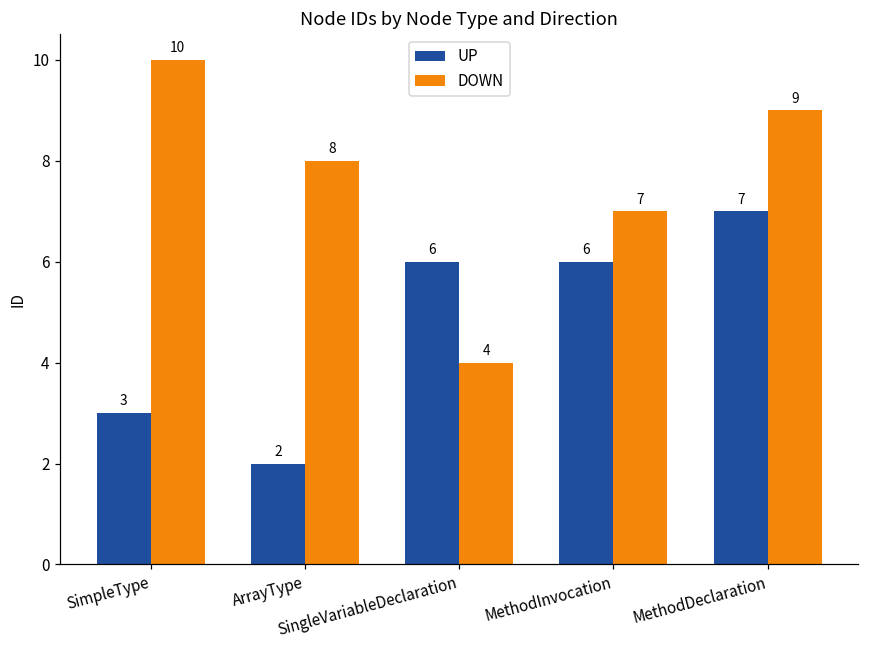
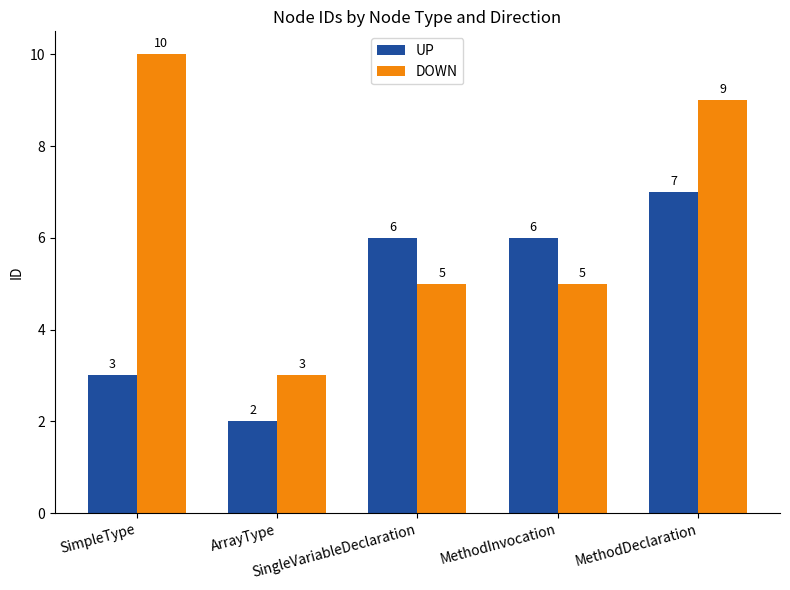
DOWN, ArrayType: 8 -> 3
DOWN, SingleVariableDeclaration: 4 -> 5
DOWN, MethodInvocation: 7 -> 5
